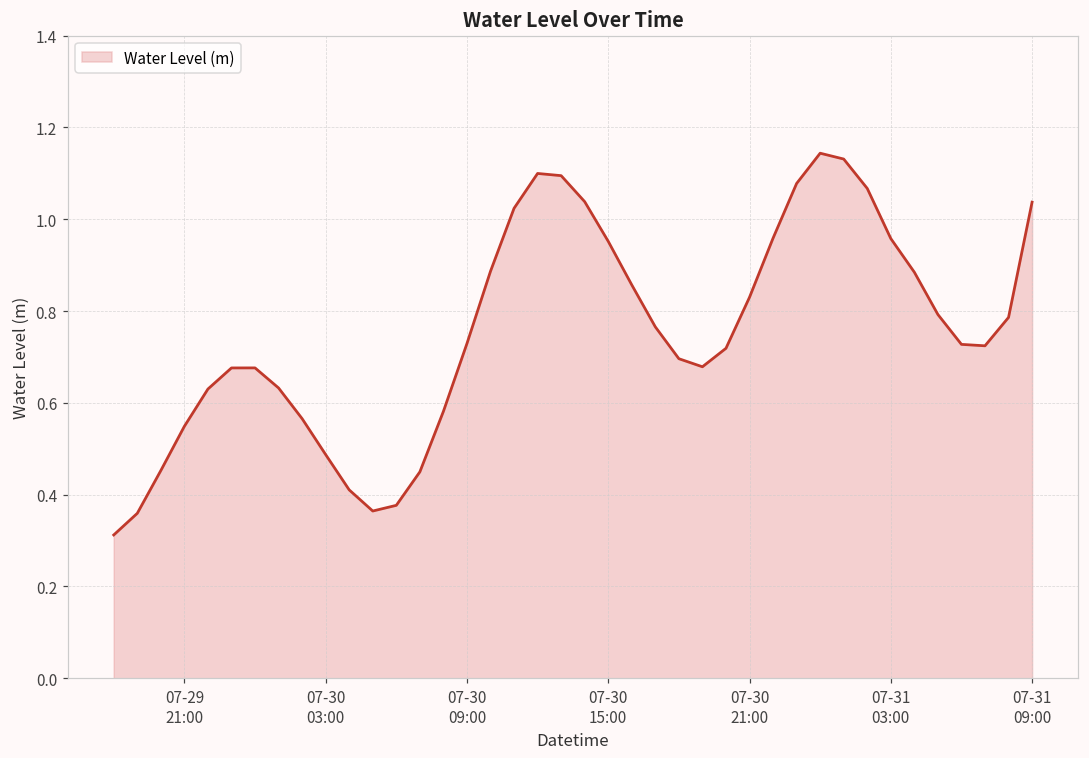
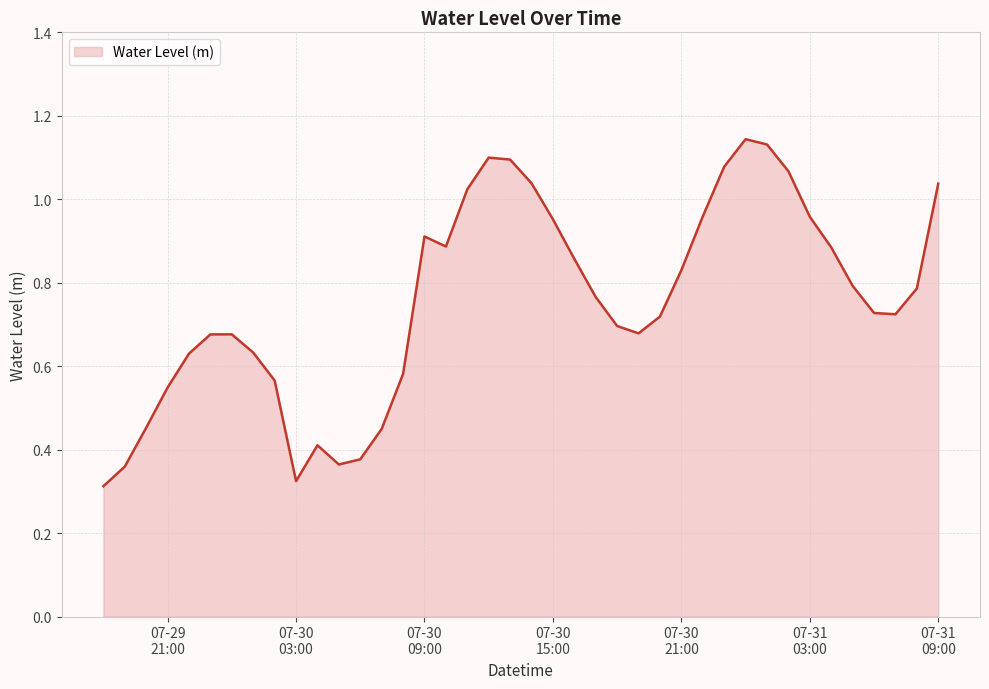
07-30 03:00: 0.49 -> 0.32
07-30 09:00: 0.73 -> 0.91
